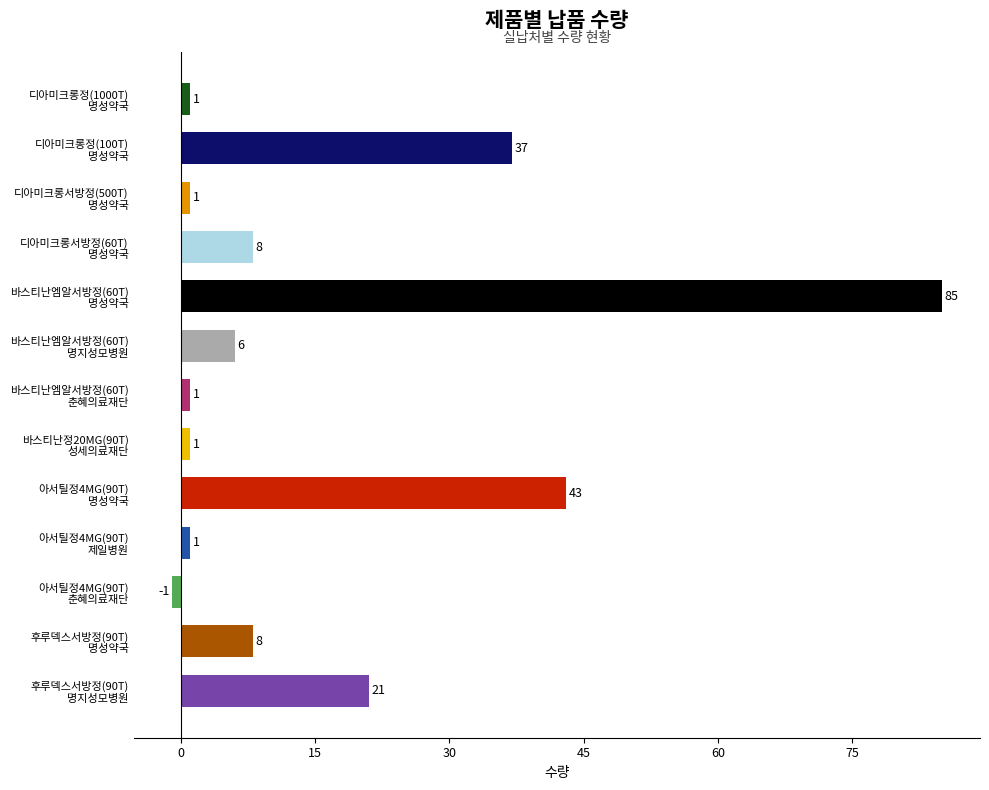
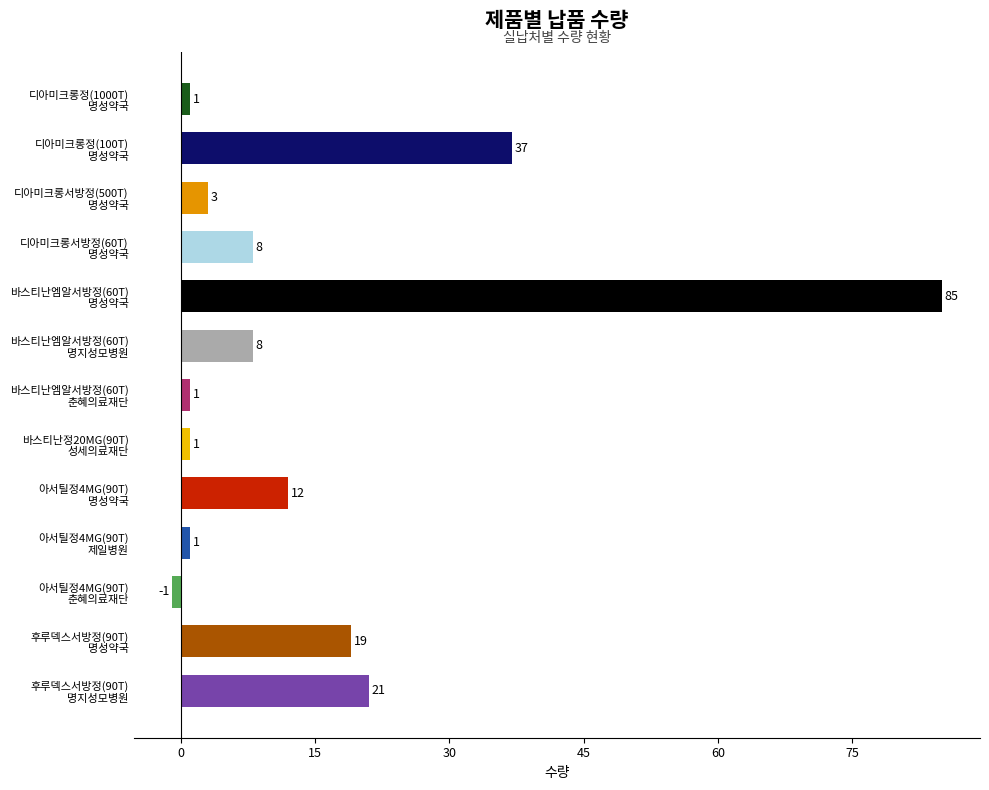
디아미크롱서방정(500T) 명성약국: 1 -> 3
바스티난엠알서방정(60T) 명지성모병원: 6 -> 8
아서틸정4MG(90T) 명성약국: 43 -> 12
후루덱스서방정(90T) 명성약국: 8 -> 19
